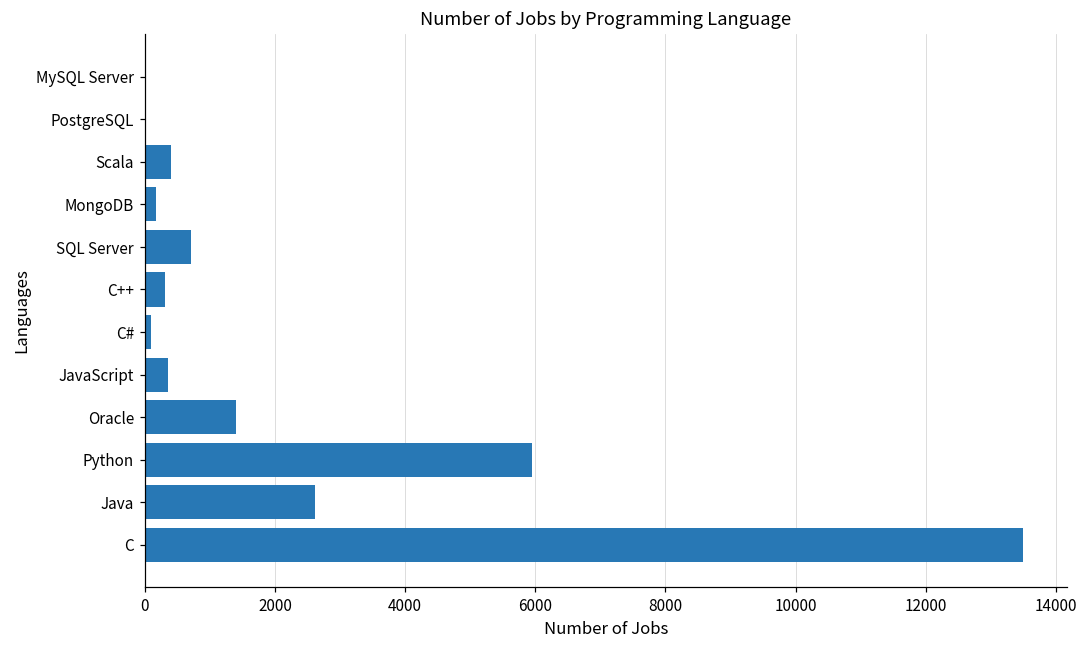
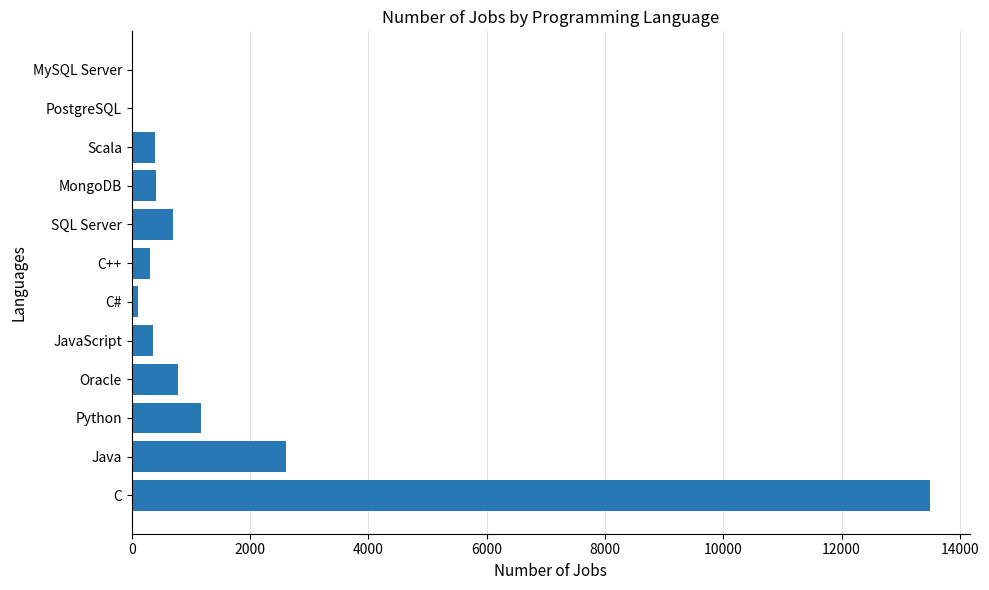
MongoDB: 200 -> 400
Oracle: 1400 -> 800
Python: 5900 -> 1200
